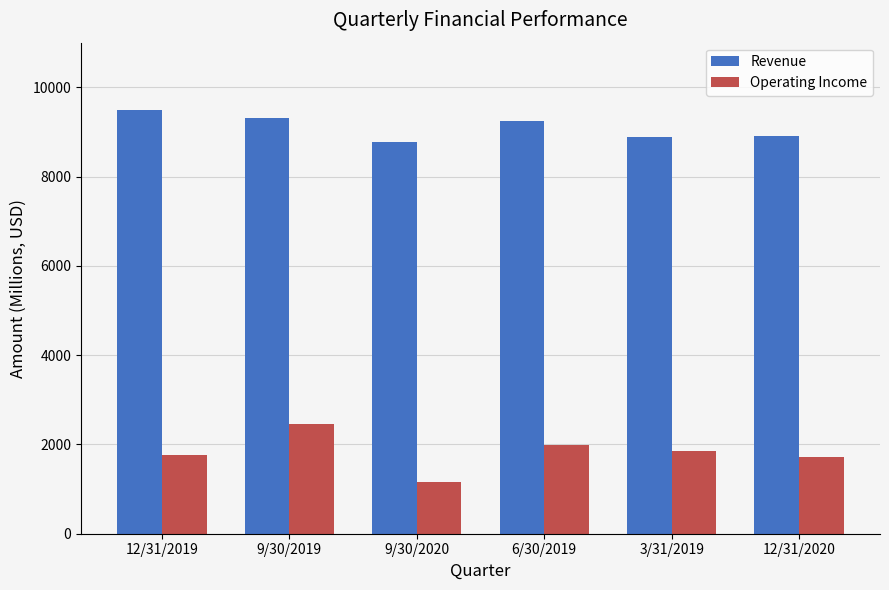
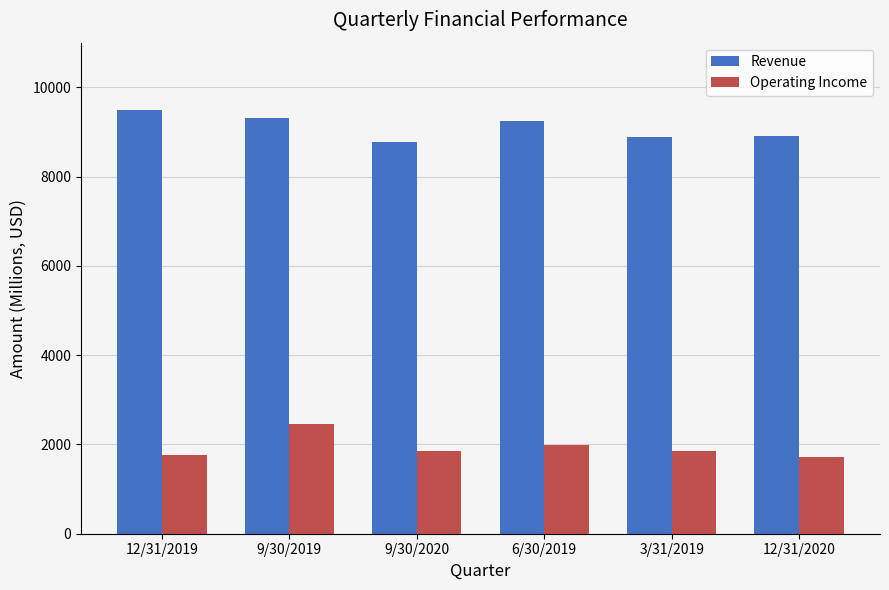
Operating Income, 9/30/2020: 1100 -> 1900
